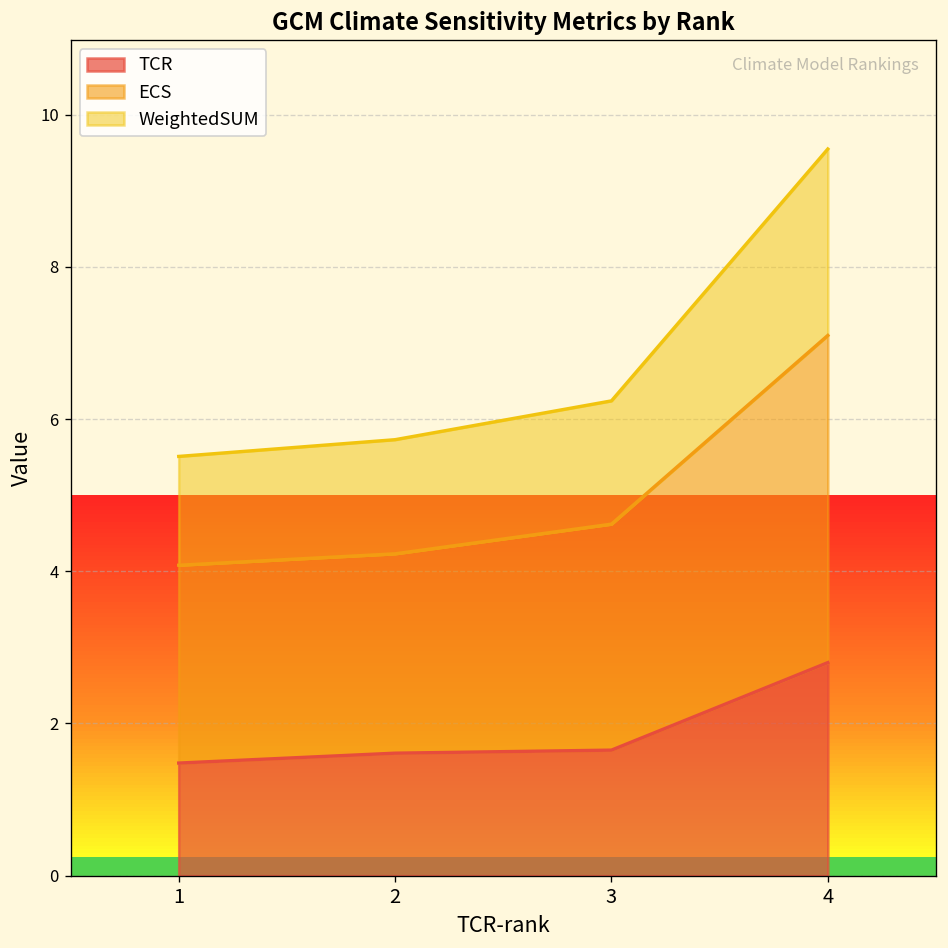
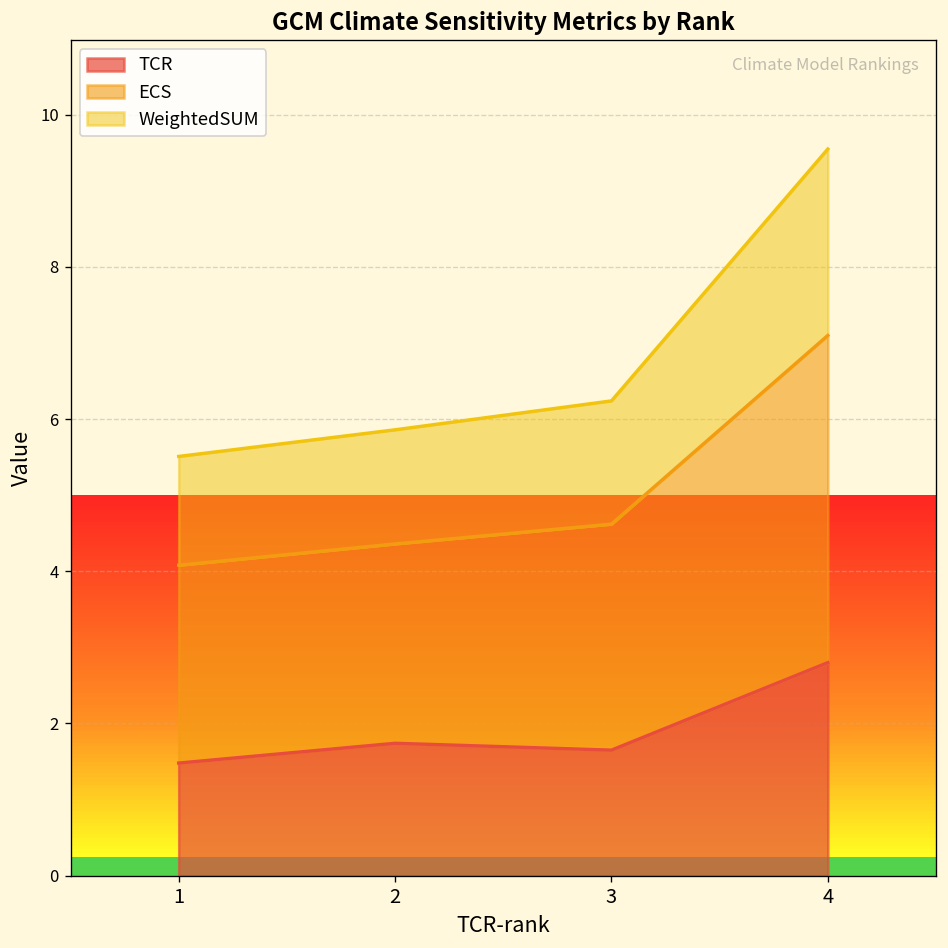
TCR, 2: 1.6 -> 1.7
